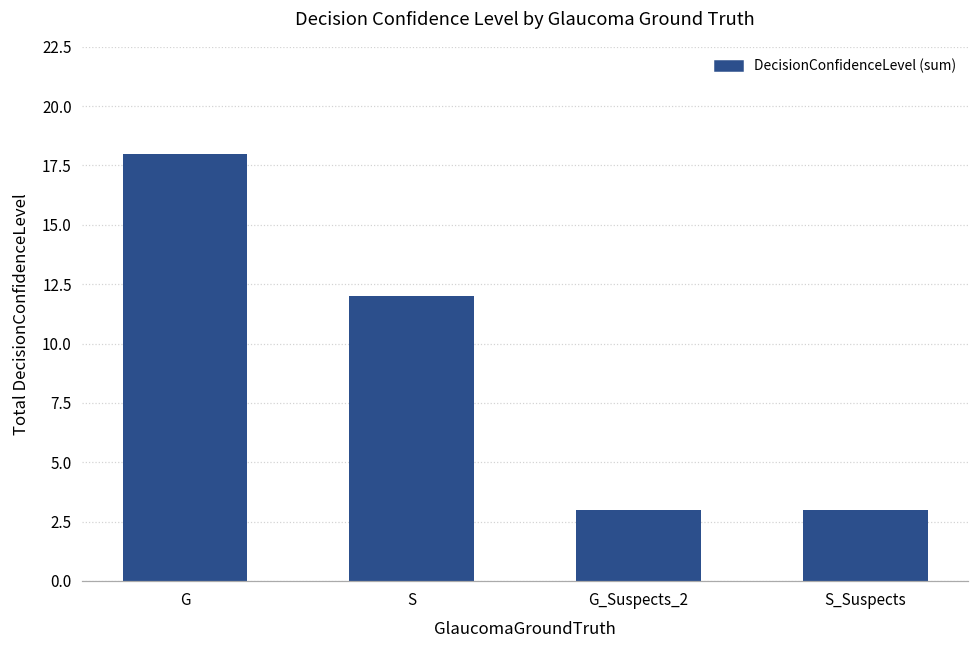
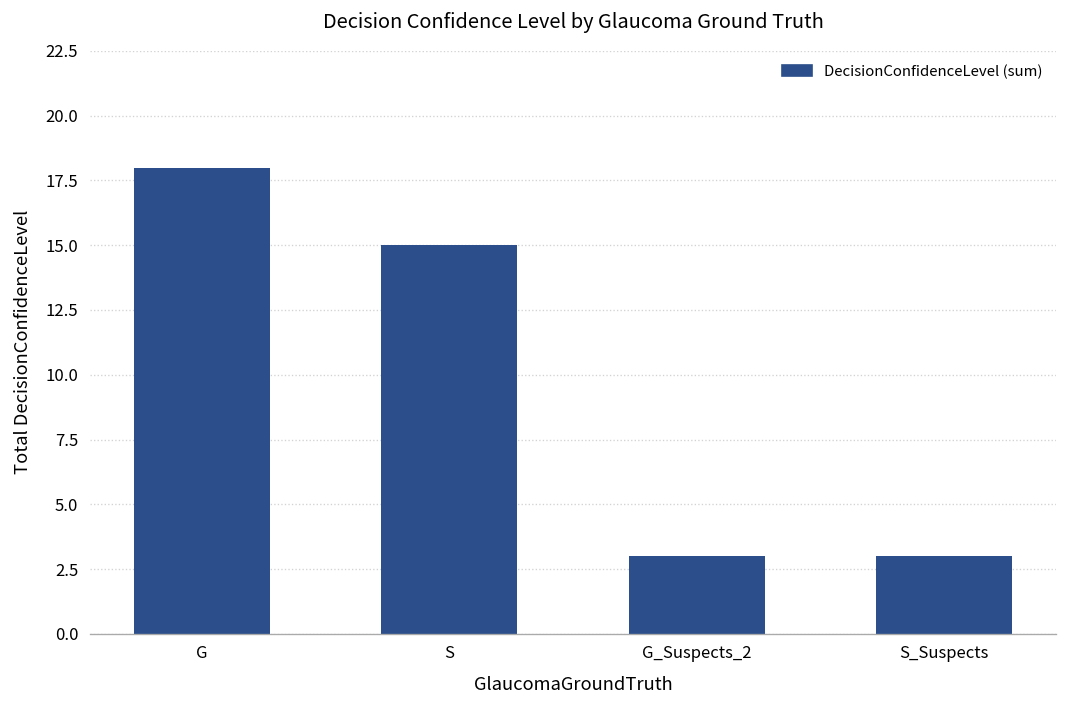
S: 12.0 -> 15.0
